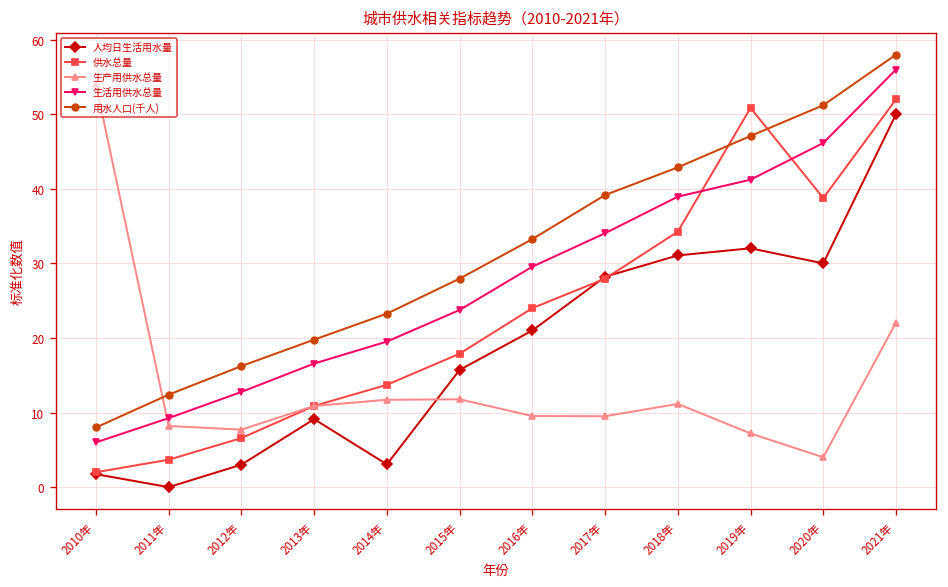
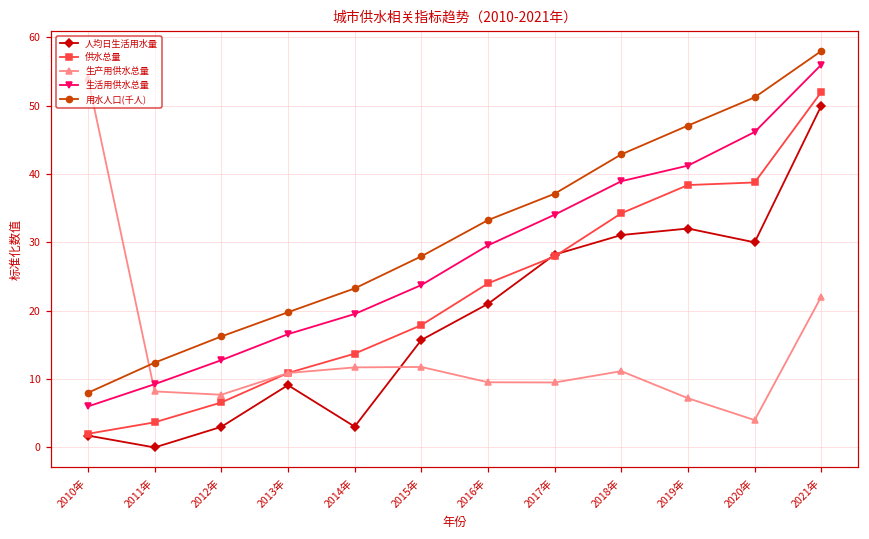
用水人口(千人), 2017年: 39 -> 37
供水总量, 2019年: 51 -> 38
